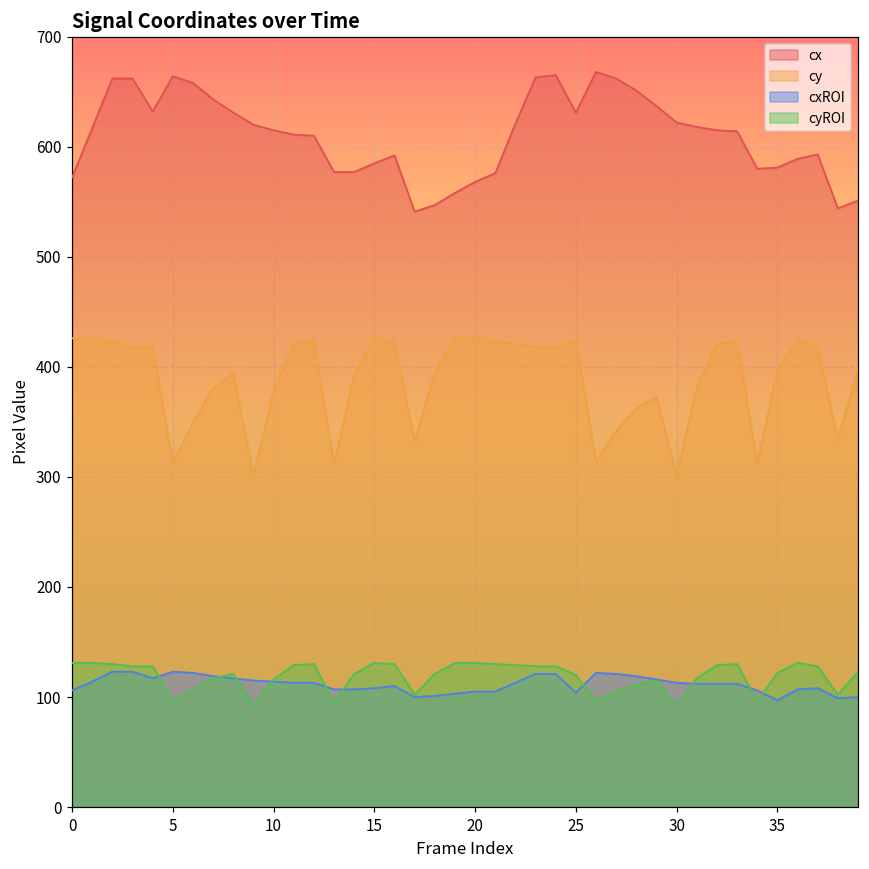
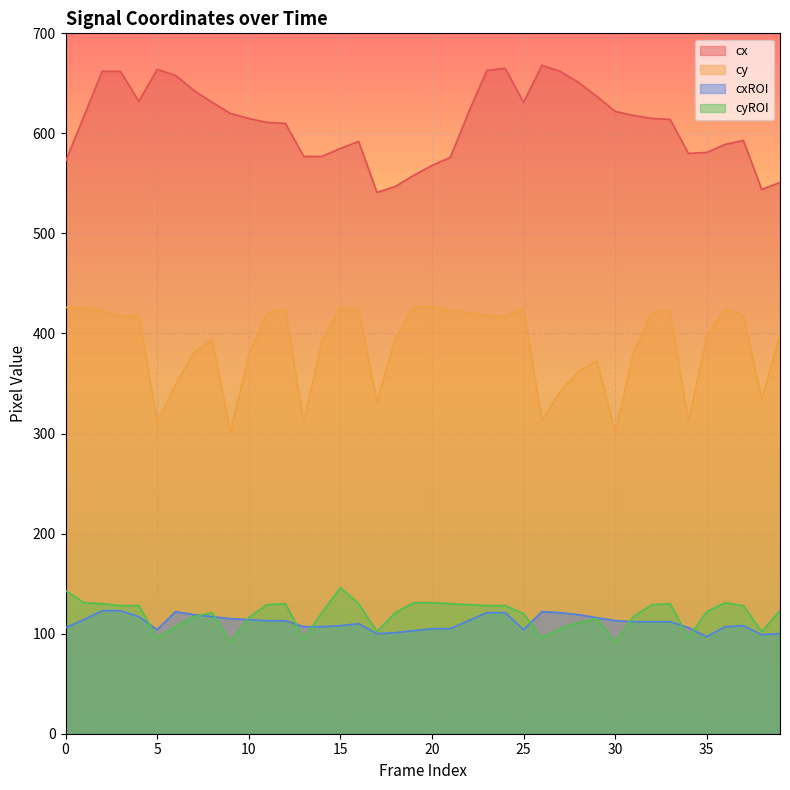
cyROI, 0: 131 -> 143
cxROI, 5: 123 -> 104
cyROI, 15: 131 -> 146
